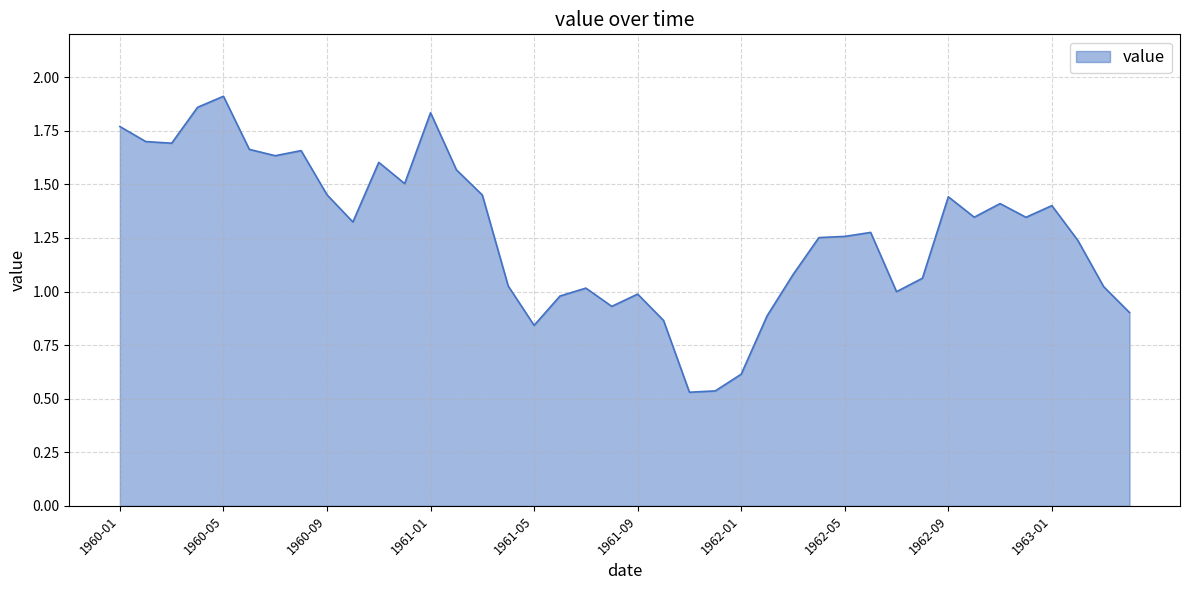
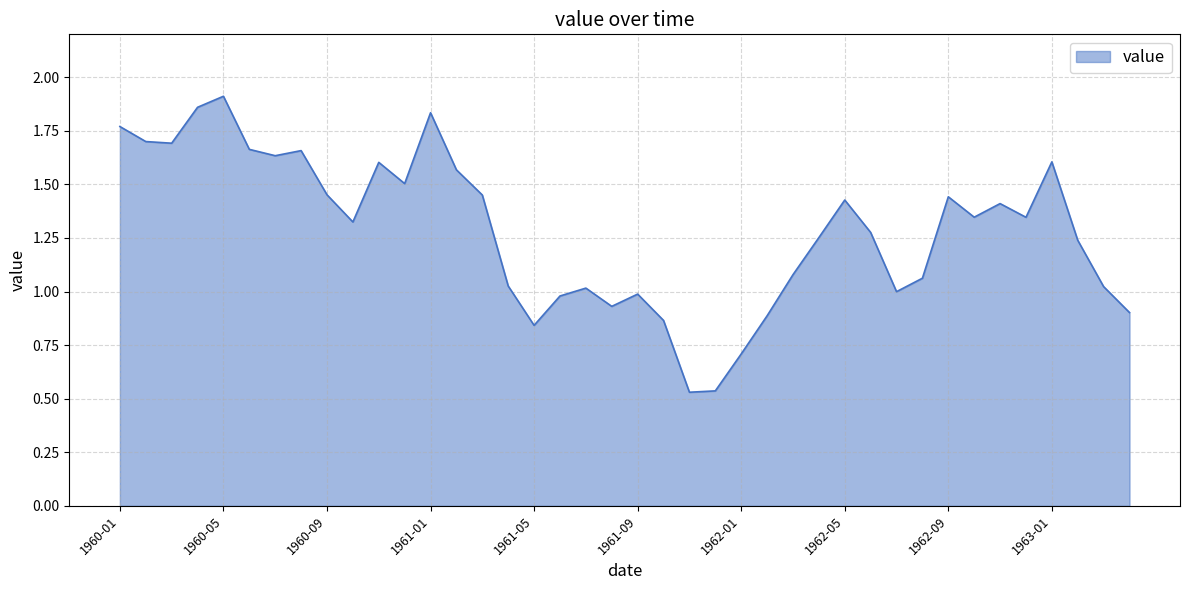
1962-01: 0.61 -> 0.71
1962-05: 1.26 -> 1.43
1963-01: 1.40 -> 1.60
